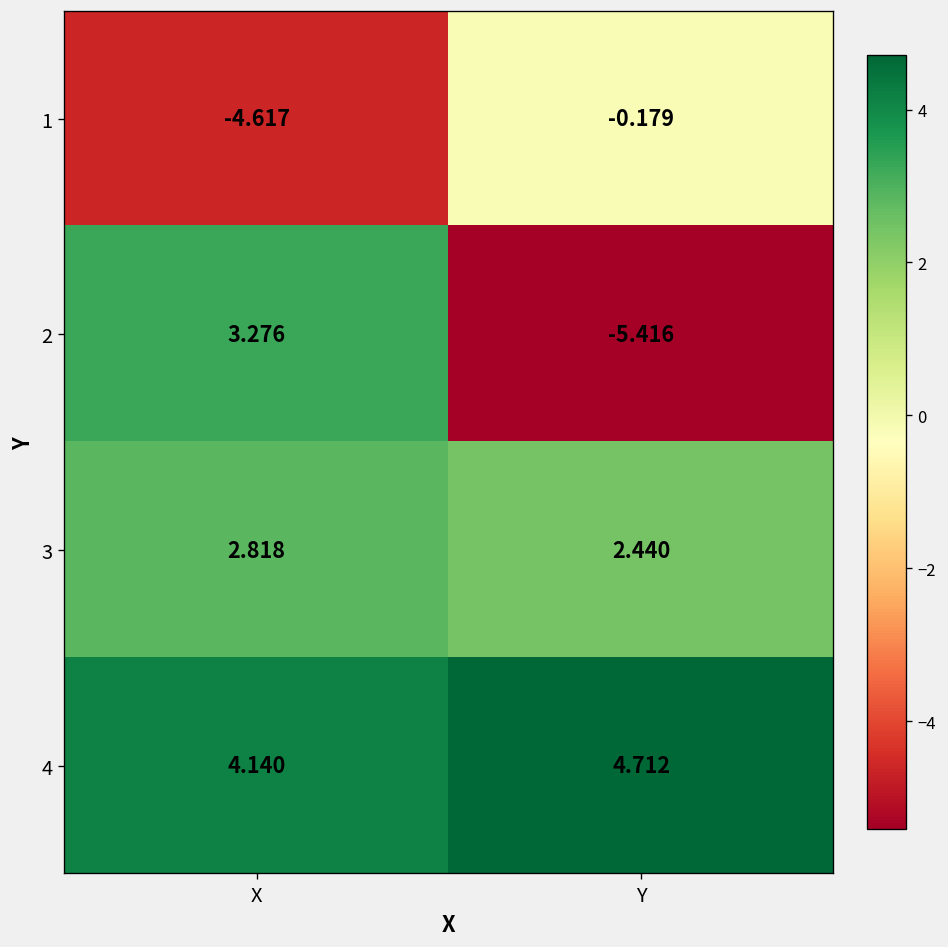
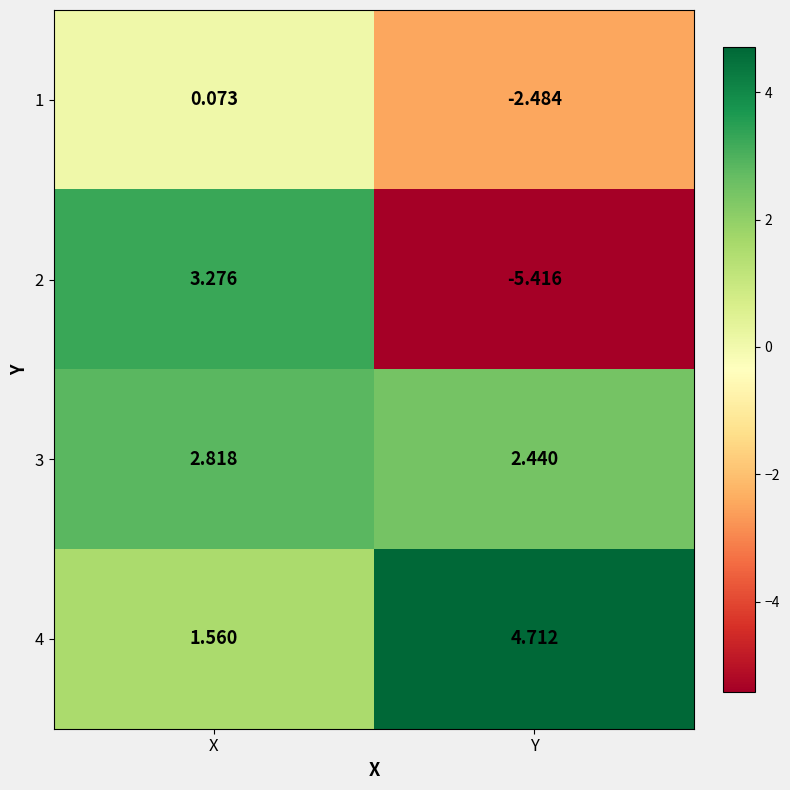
1, X: -4.617 -> 0.073
1, Y: -0.179 -> -2.484
4, X: 4.140 -> 1.560
